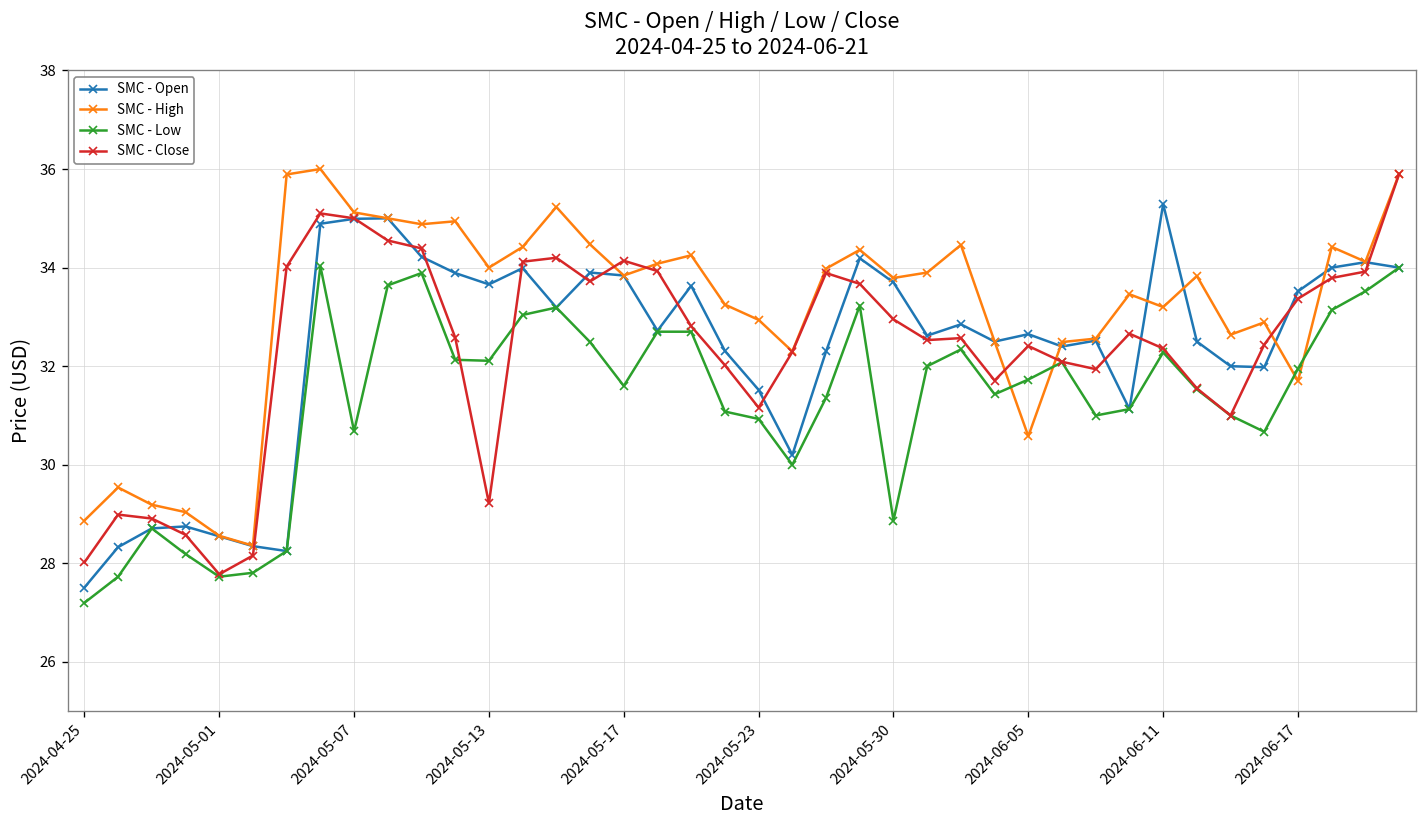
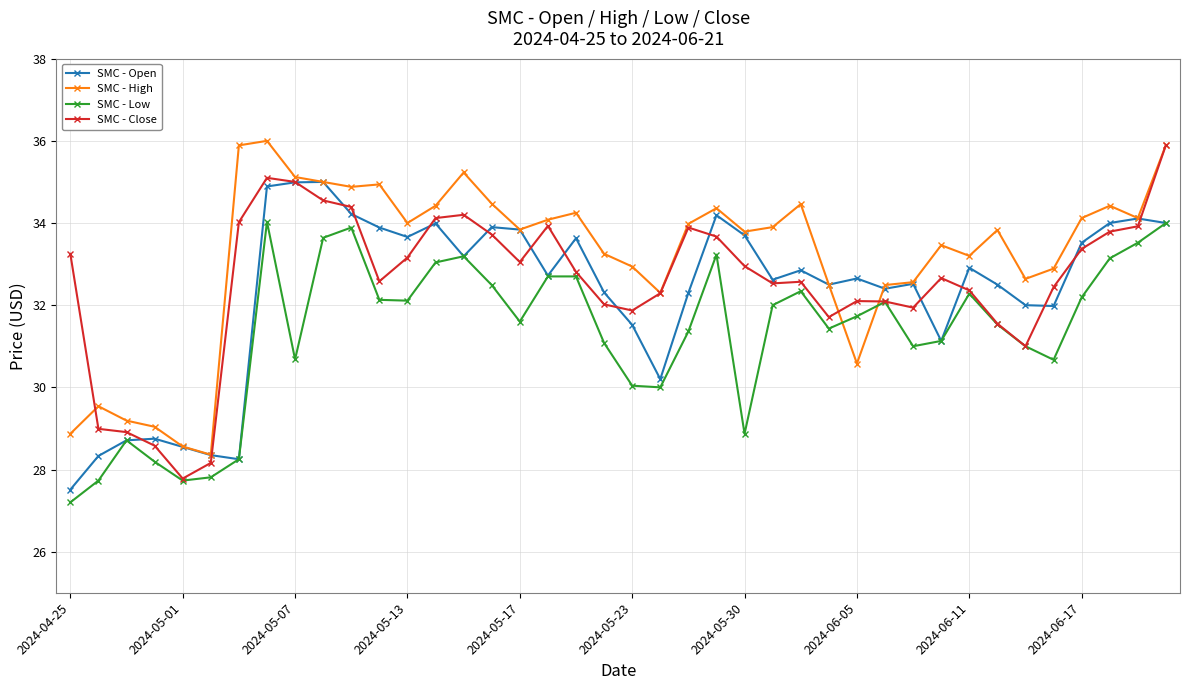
SMC - Close, 2024-04-25: 28.0 -> 33.3
SMC - Close, 2024-05-13: 29.2 -> 33.2
SMC - Close, 2024-05-17: 34.1 -> 33.1
SMC - Low, 2024-05-23: 30.9 -> 30.0
SMC - Close, 2024-05-23: 31.2 -> 31.9
SMC - Close, 2024-06-05: 32.4 -> 32.1
SMC - Open, 2024-06-11: 35.3 -> 32.9
SMC - High, 2024-06-17: 31.7 -> 34.1
SMC - Low, 2024-06-17: 32.0 -> 32.2
